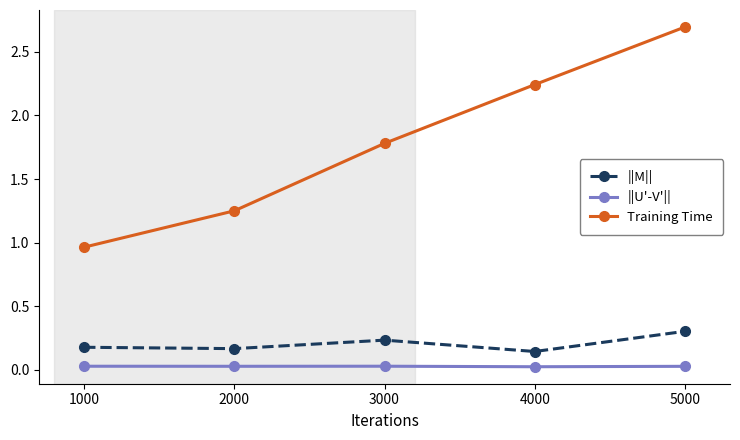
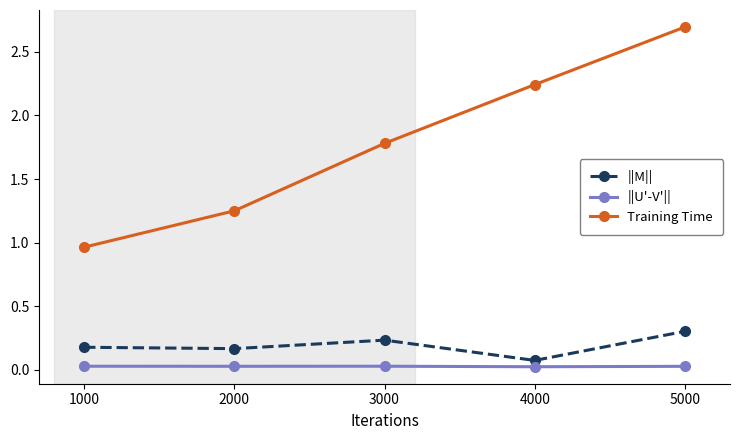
||M||, 4000: 0.14 -> 0.07
